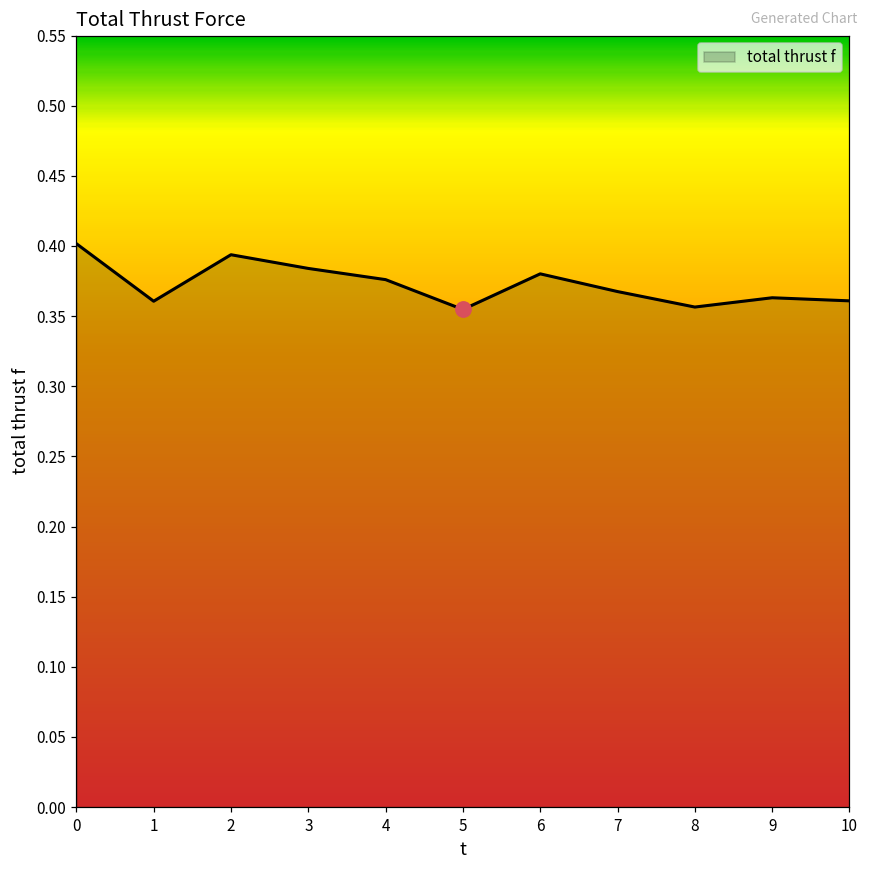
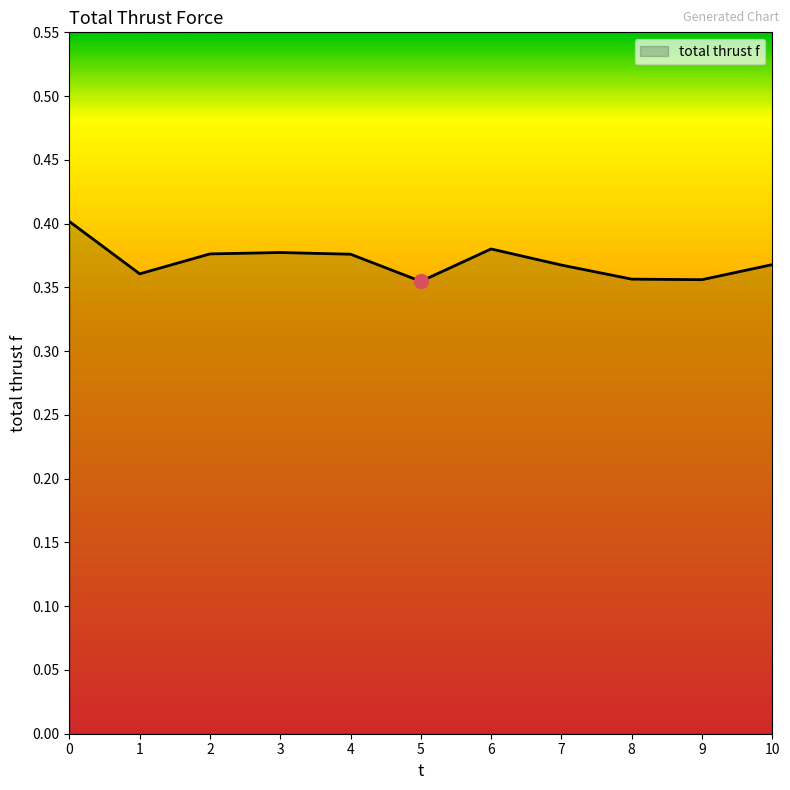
total thrust f, 2: 0.394 -> 0.376
total thrust f, 3: 0.384 -> 0.377
total thrust f, 9: 0.363 -> 0.356
total thrust f, 10: 0.361 -> 0.368
